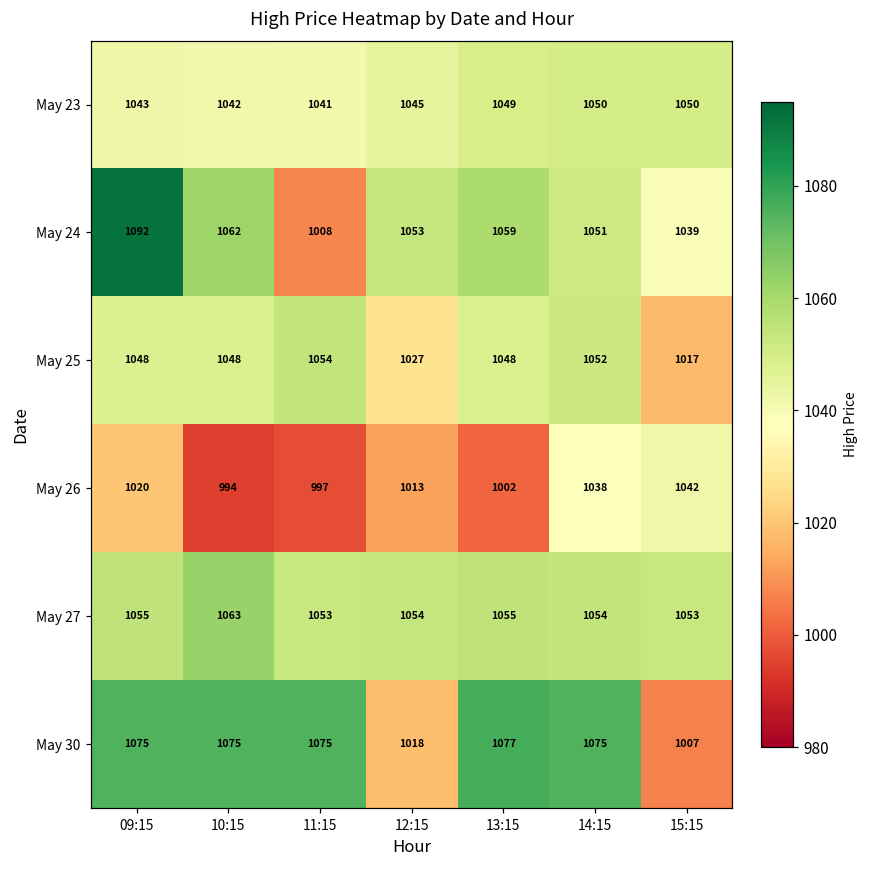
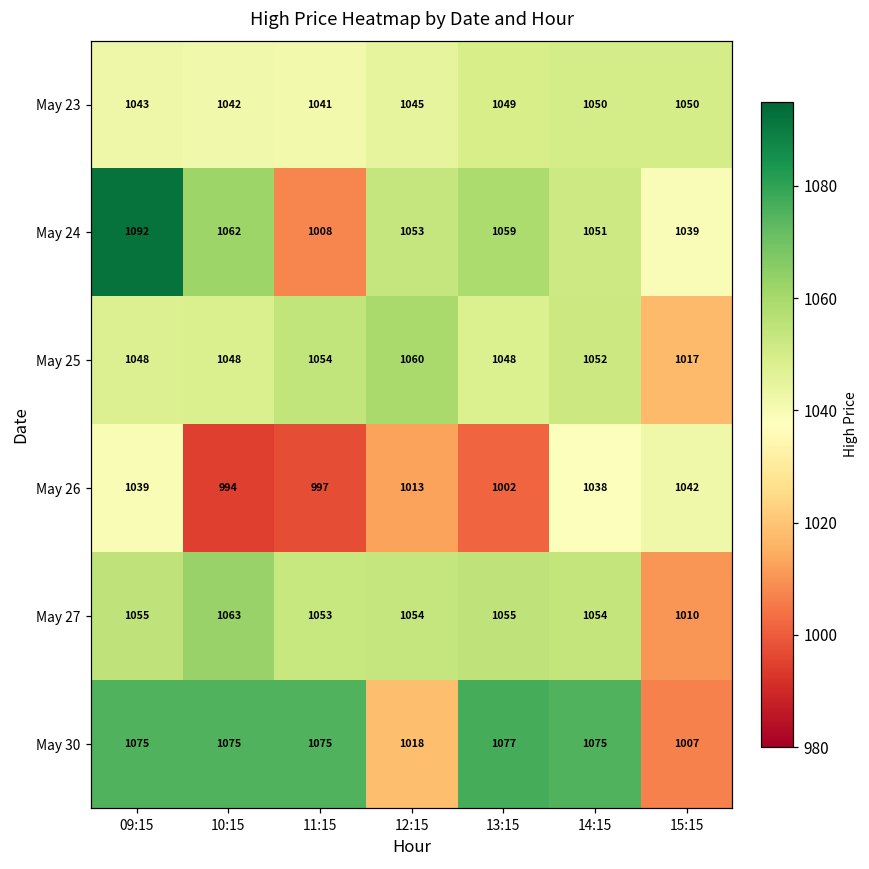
May 25, 12:15: 1027 -> 1060
May 26, 09:15: 1020 -> 1039
May 27, 15:15: 1053 -> 1010
